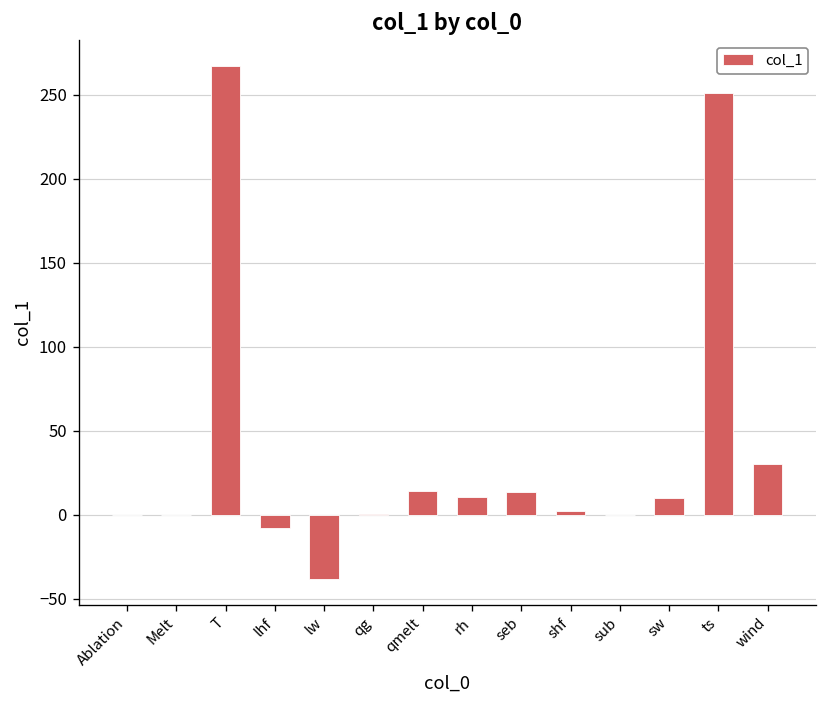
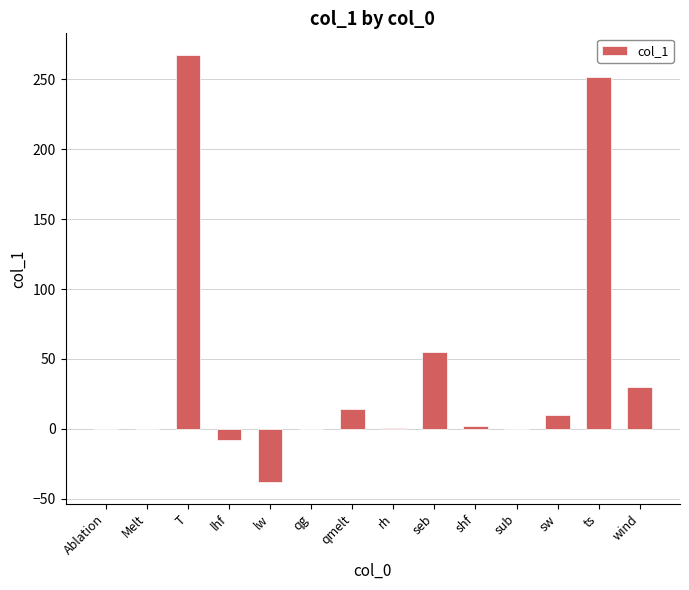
rh: 10 -> 1
seb: 14 -> 55
